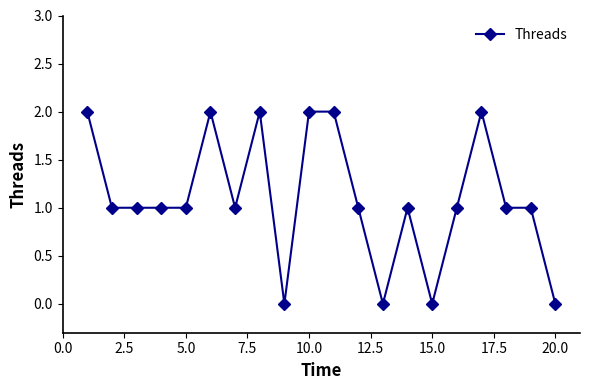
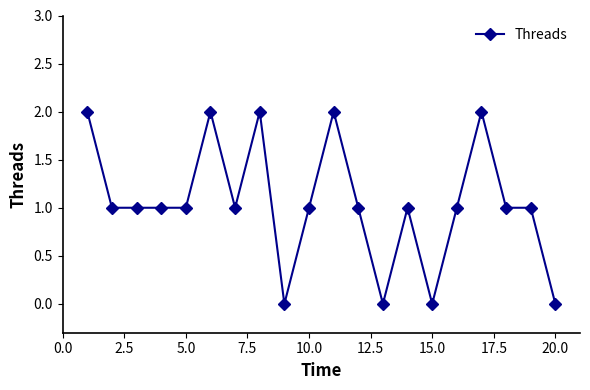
10.0: 2 -> 1
